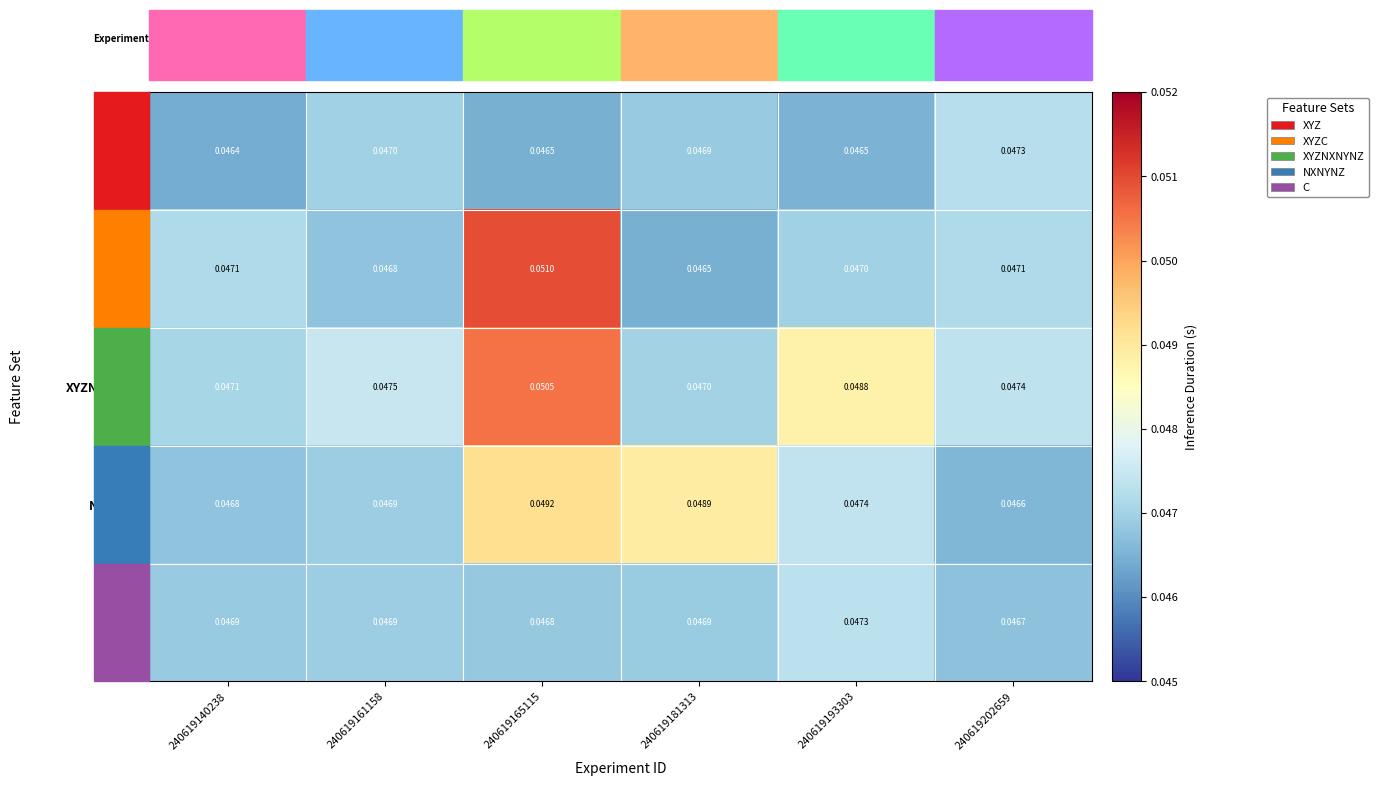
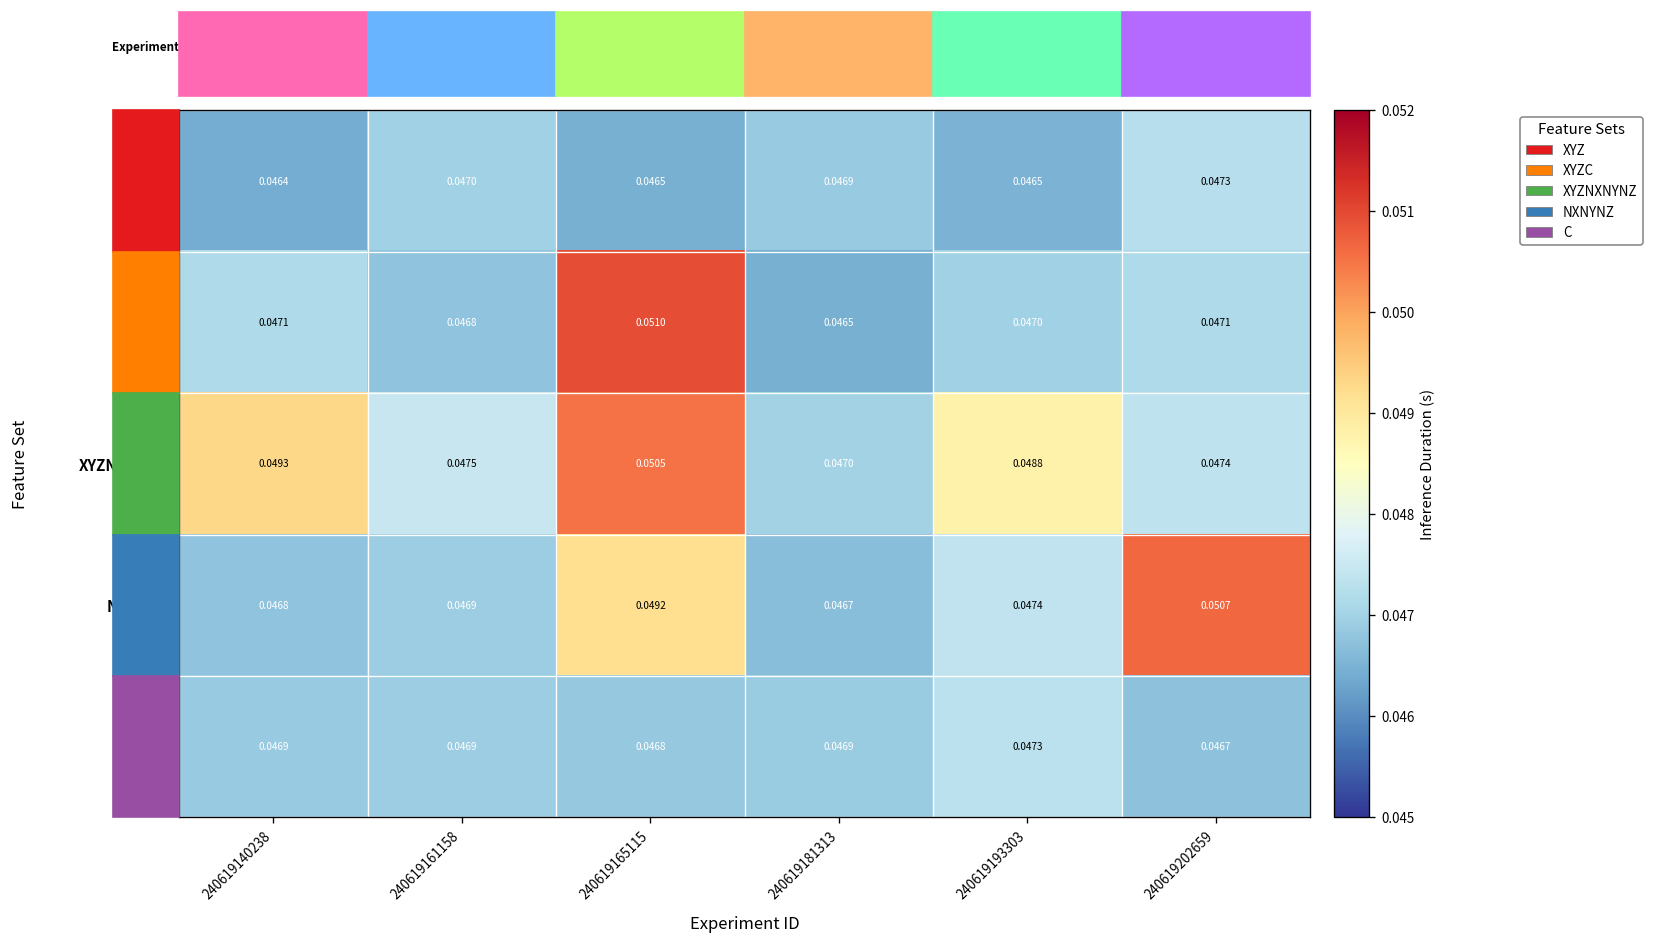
XYZNXNYNZ, 240619140238: 0.0471 -> 0.0493
NXNYNZ, 240619181313: 0.0489 -> 0.0467
NXNYNZ, 240619202659: 0.0466 -> 0.0507
